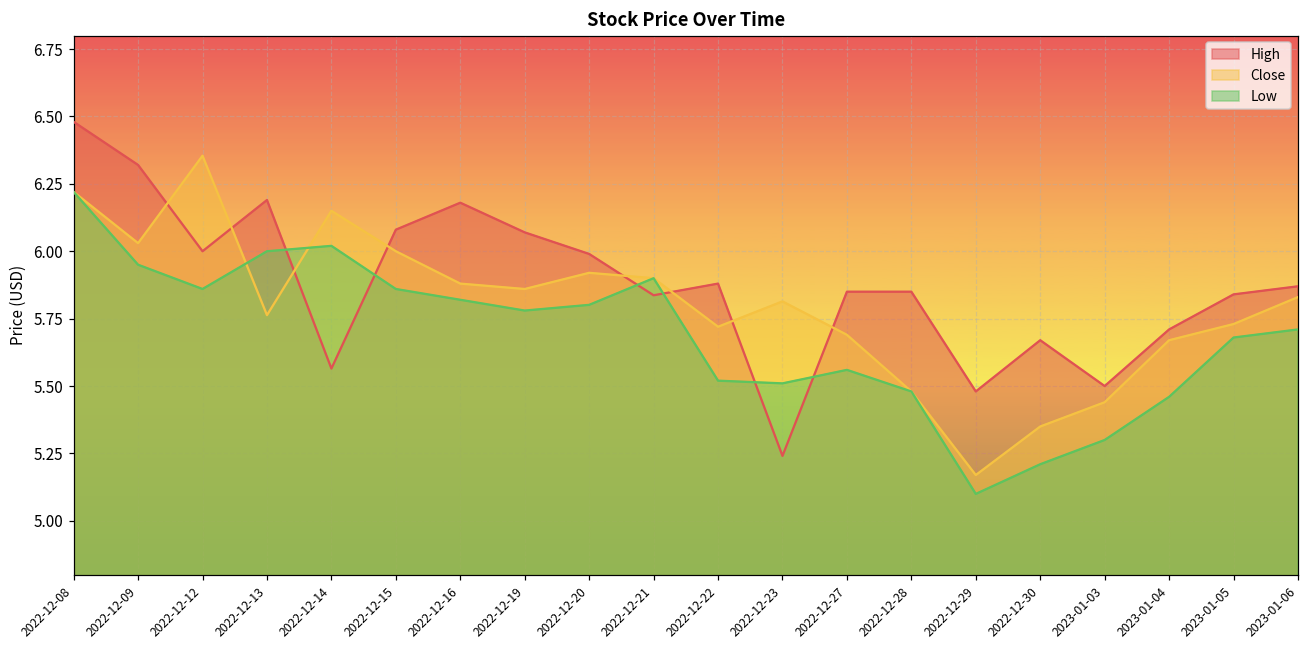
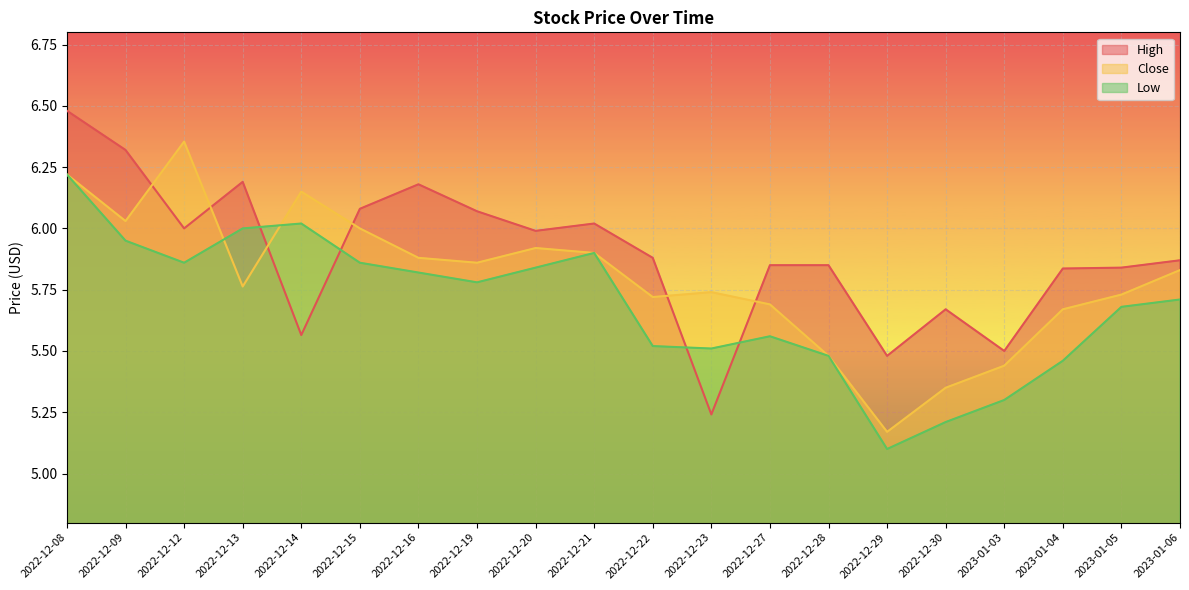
Low, 2022-12-20: 5.80 -> 5.84
High, 2022-12-21: 5.84 -> 6.02
Close, 2022-12-23: 5.81 -> 5.74
High, 2023-01-04: 5.71 -> 5.84
